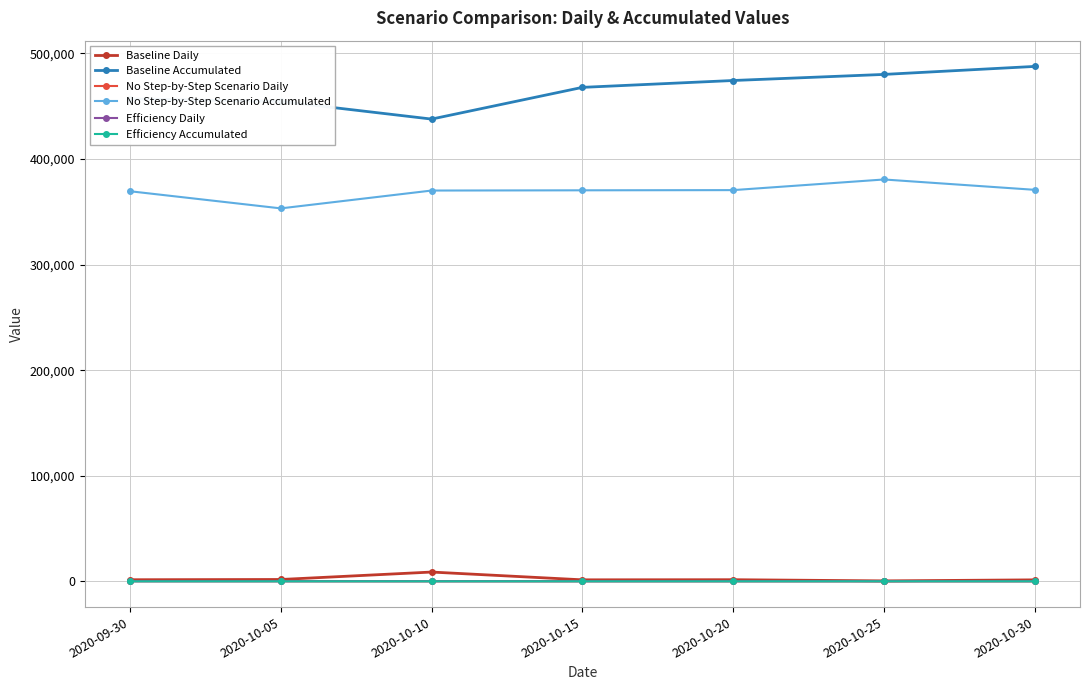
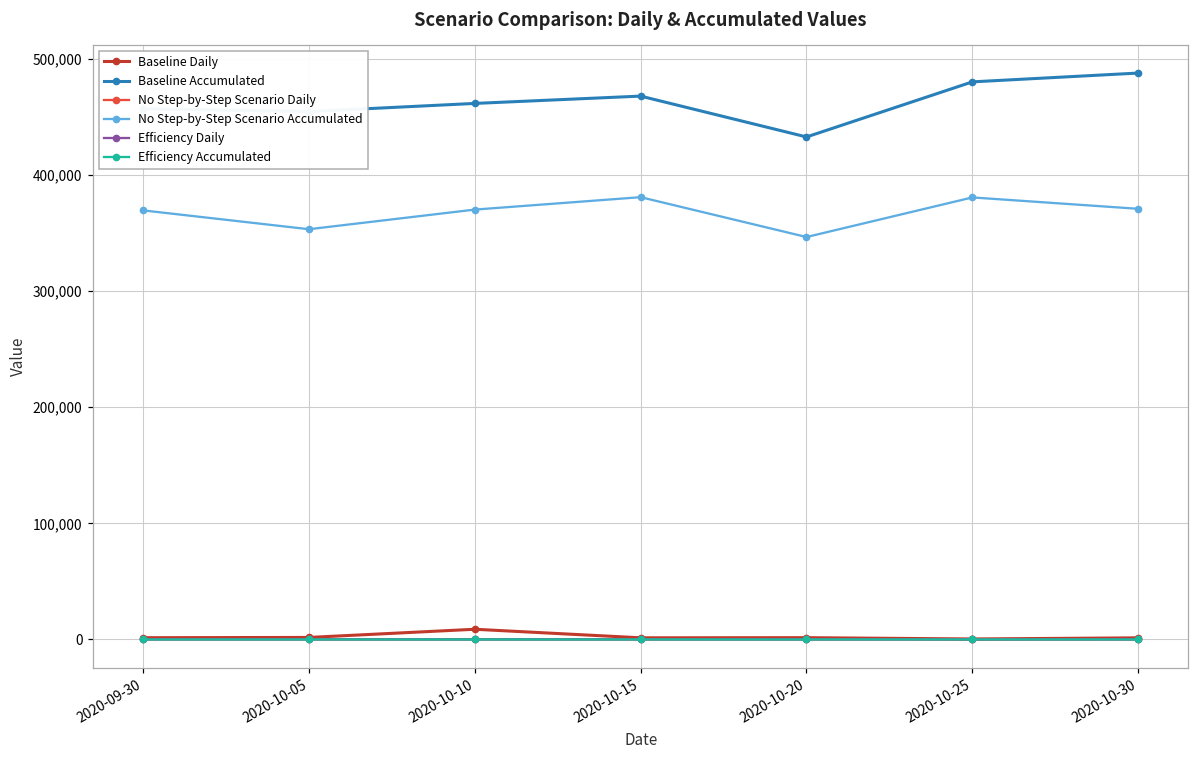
Baseline Accumulated, 2020-10-10: 438,000 -> 462,000
No Step-by-Step Scenario Accumulated, 2020-10-15: 370,000 -> 381,000
Baseline Accumulated, 2020-10-20: 474,000 -> 433,000
No Step-by-Step Scenario Accumulated, 2020-10-20: 371,000 -> 346,000
